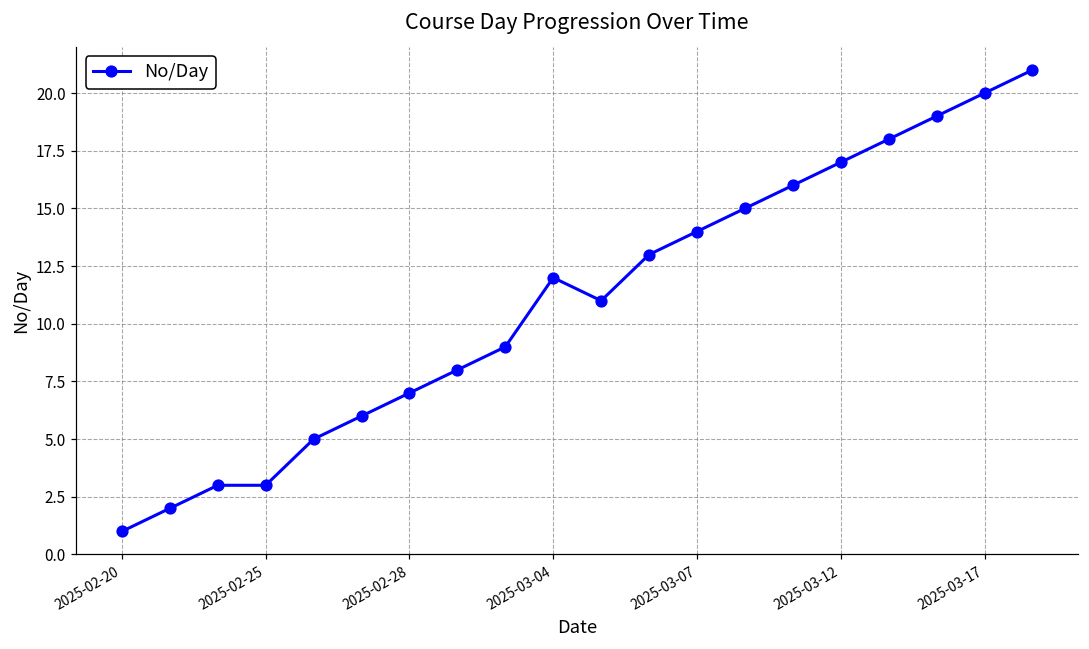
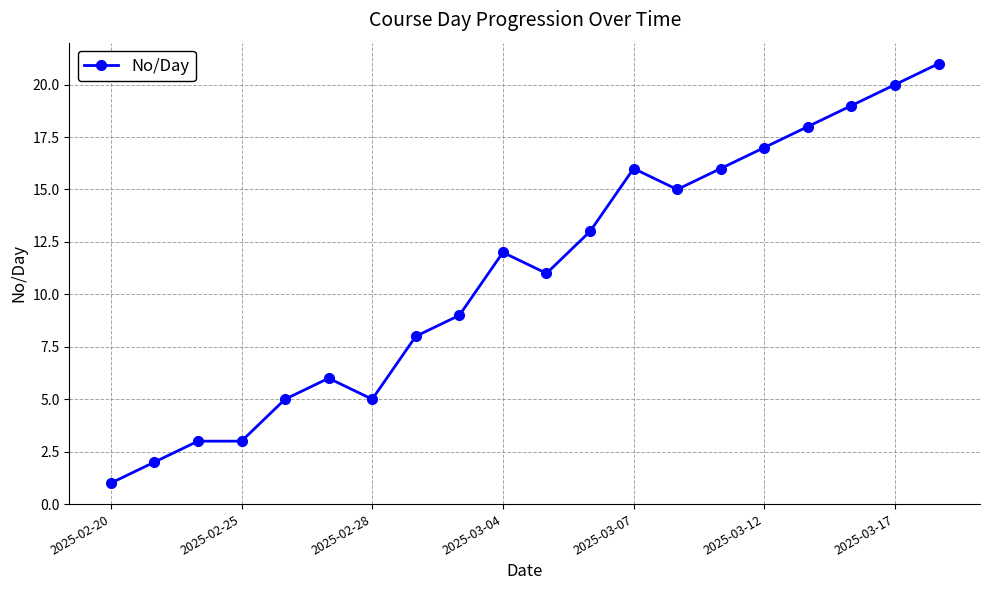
2025-02-28: 7 -> 5
2025-03-07: 14 -> 16
